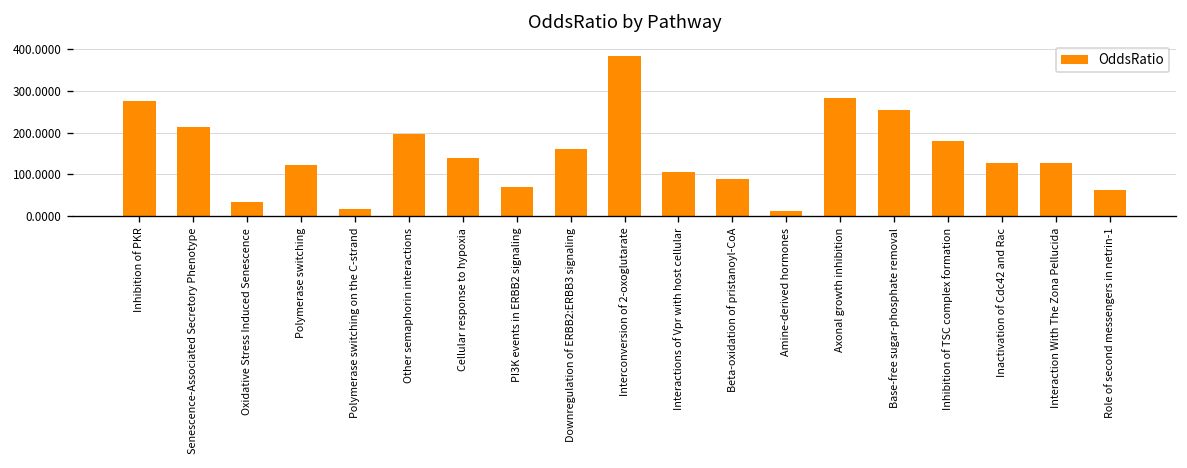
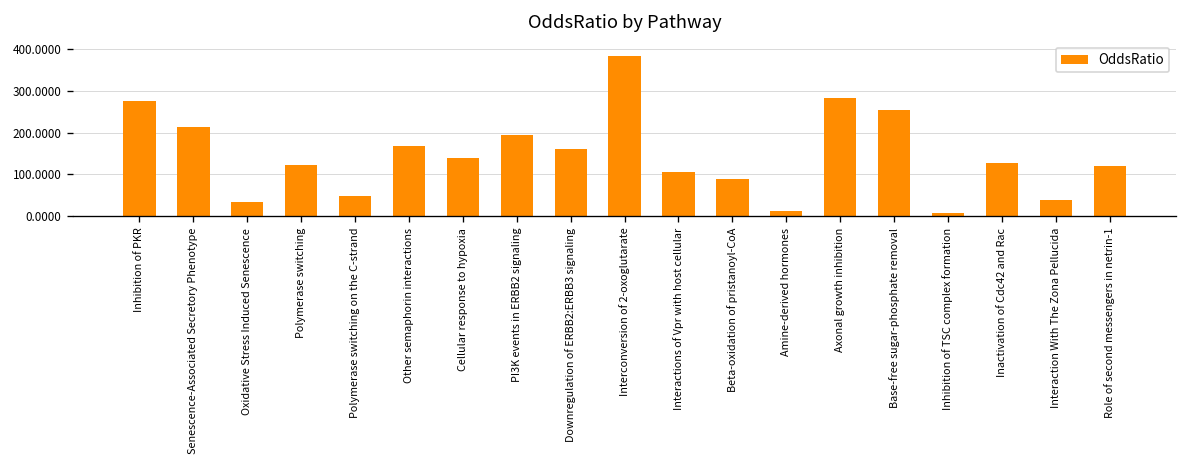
Polymerase switching on the C-strand: 20 -> 50
Other semaphorin interactions: 200 -> 170
PI3K events in ERBB2 signaling: 70 -> 190
Inhibition of TSC complex formation: 180 -> 10
Interaction With The Zona Pellucida: 130 -> 40
Role of second messengers in netrin-1: 60 -> 120
